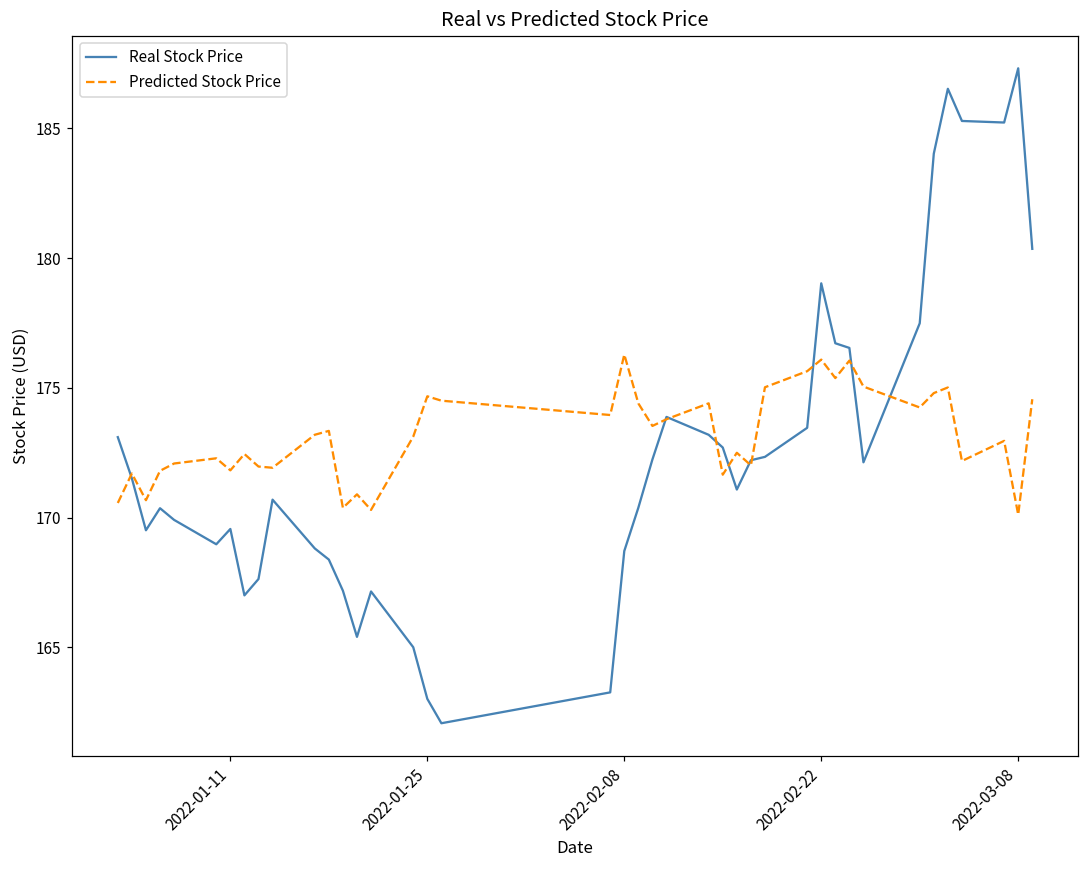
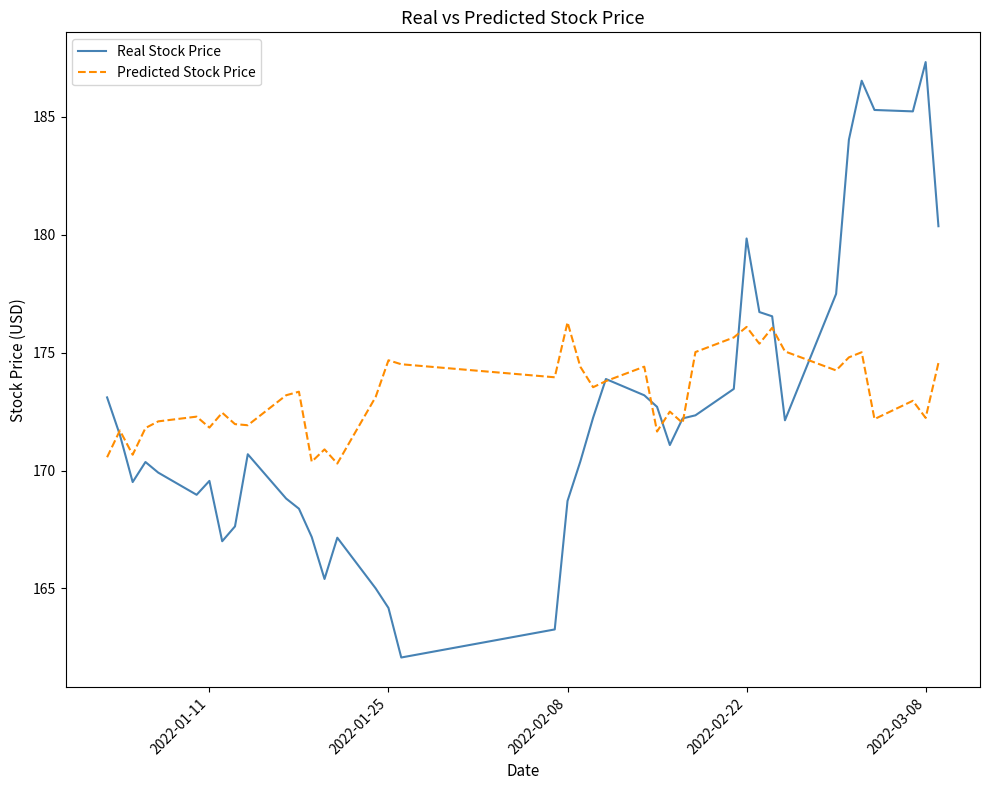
Real Stock Price, 2022-01-25: 163.0 -> 164.2
Real Stock Price, 2022-02-22: 179.0 -> 179.8
Predicted Stock Price, 2022-03-08: 170.1 -> 172.2
